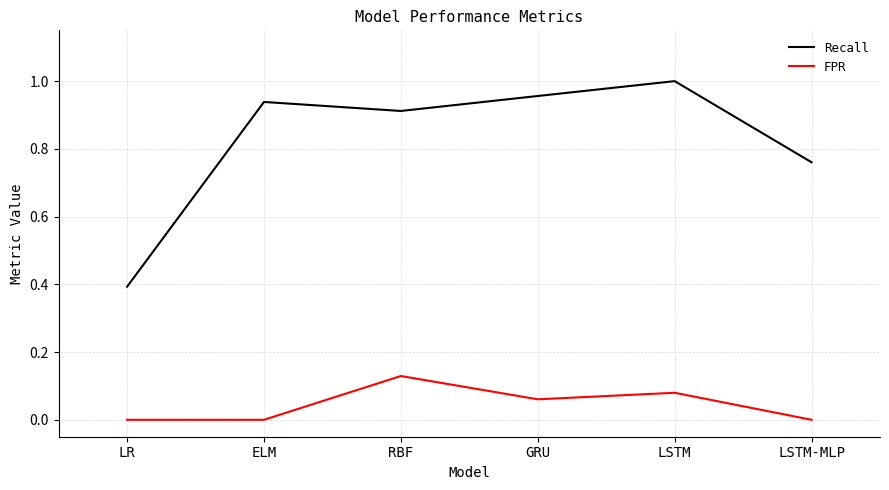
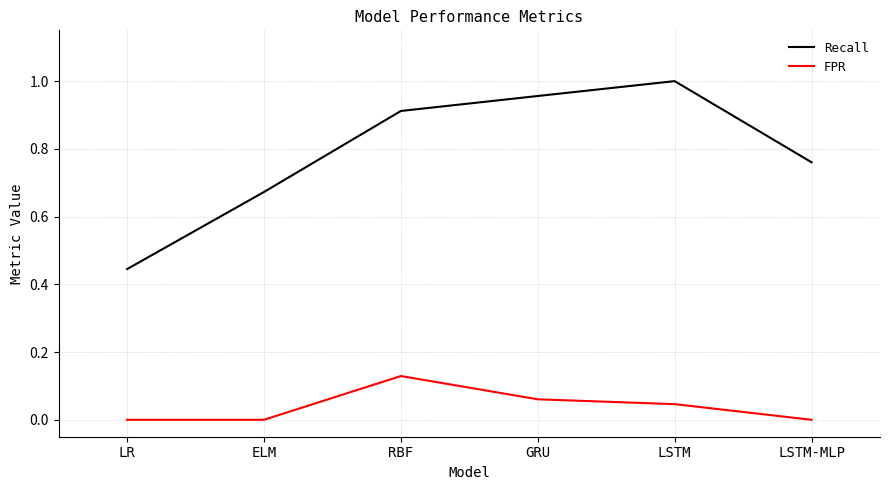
Recall, LR: 0.39 -> 0.45
Recall, ELM: 0.94 -> 0.67
FPR, LSTM: 0.08 -> 0.05
